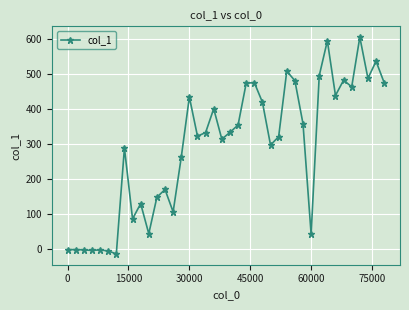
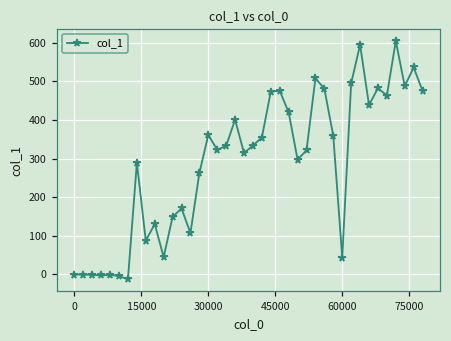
30000: 430 -> 360
